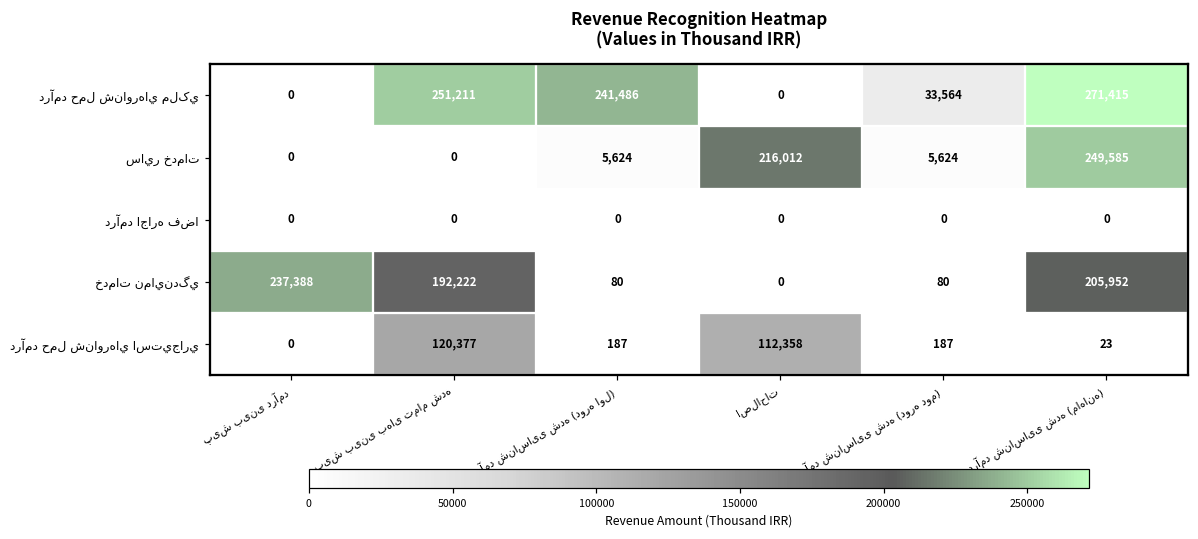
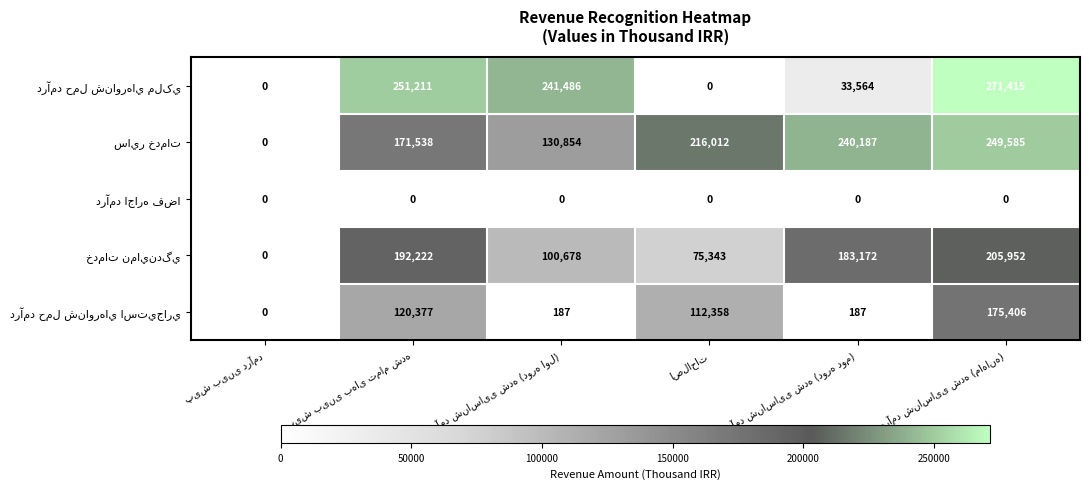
ساير خدمات, پیش بینی بهای تمام شده: 0 -> 171,538
ساير خدمات, درآمد شناسایی شده (دوره اول): 5,624 -> 130,854
ساير خدمات, درآمد شناسایی شده (دوره دوم): 5,624 -> 240,187
خدمات نمايندگي, پیش بینی درآمد: 237,388 -> 0
خدمات نمايندگي, درآمد شناسایی شده (دوره اول): 80 -> 100,678
خدمات نمايندگي, اصلاحات: 0 -> 75,343
خدمات نمايندگي, درآمد شناسایی شده (دوره دوم): 80 -> 183,172
درآمد حمل شناورهاي استيجاري, درآمد شناسایی شده (ماهانه): 23 -> 175,406
